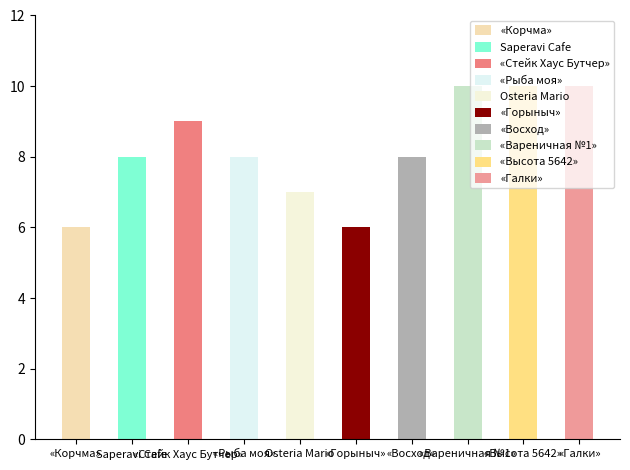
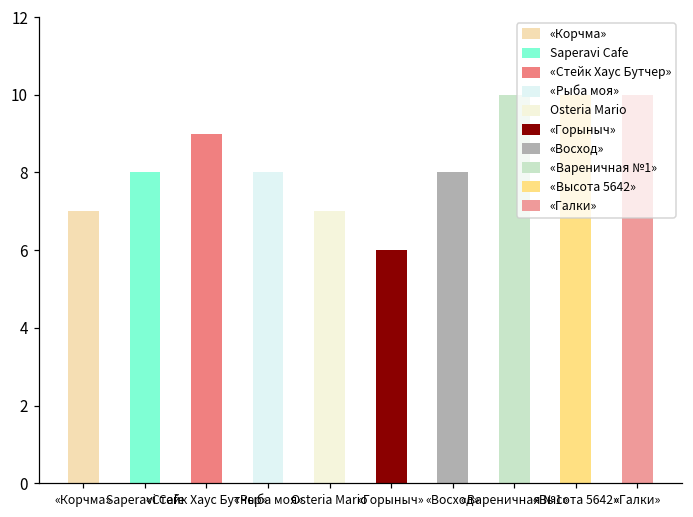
«Корчма»: 6 -> 7
